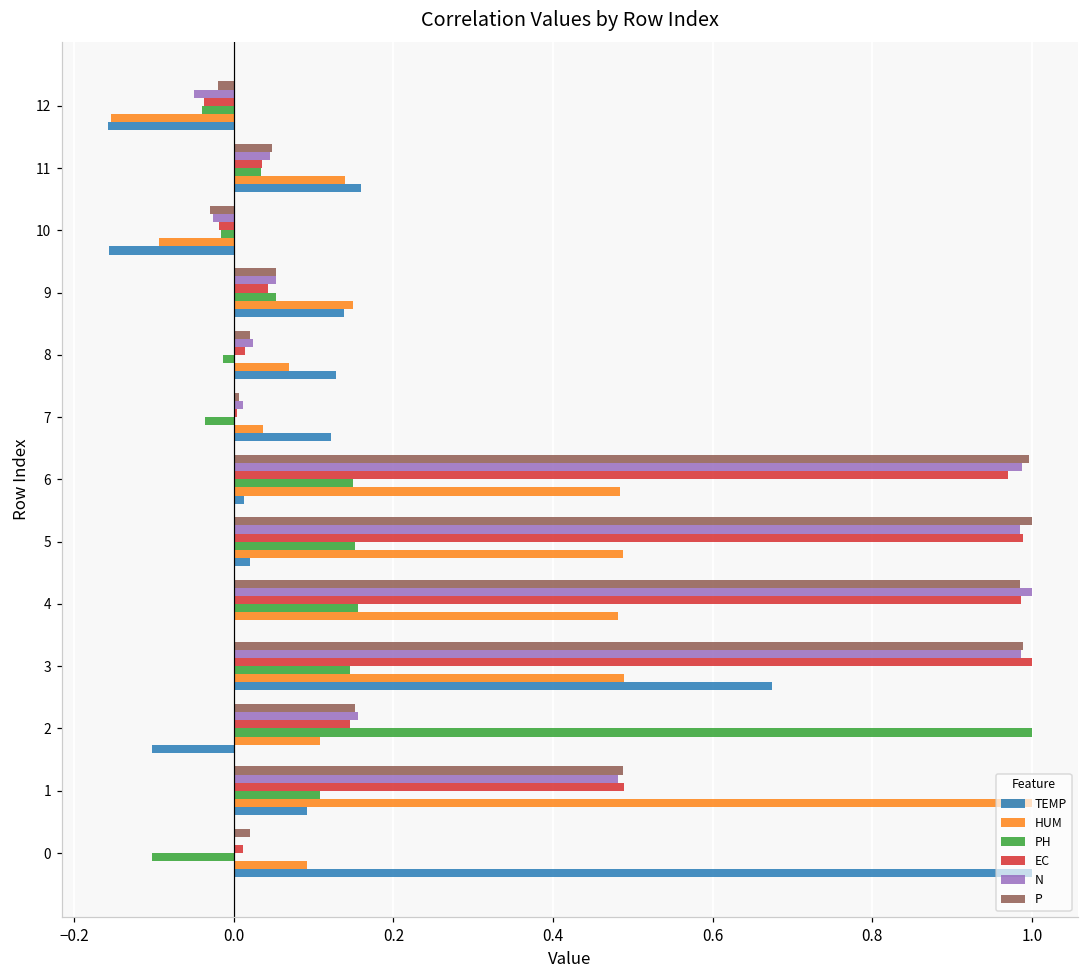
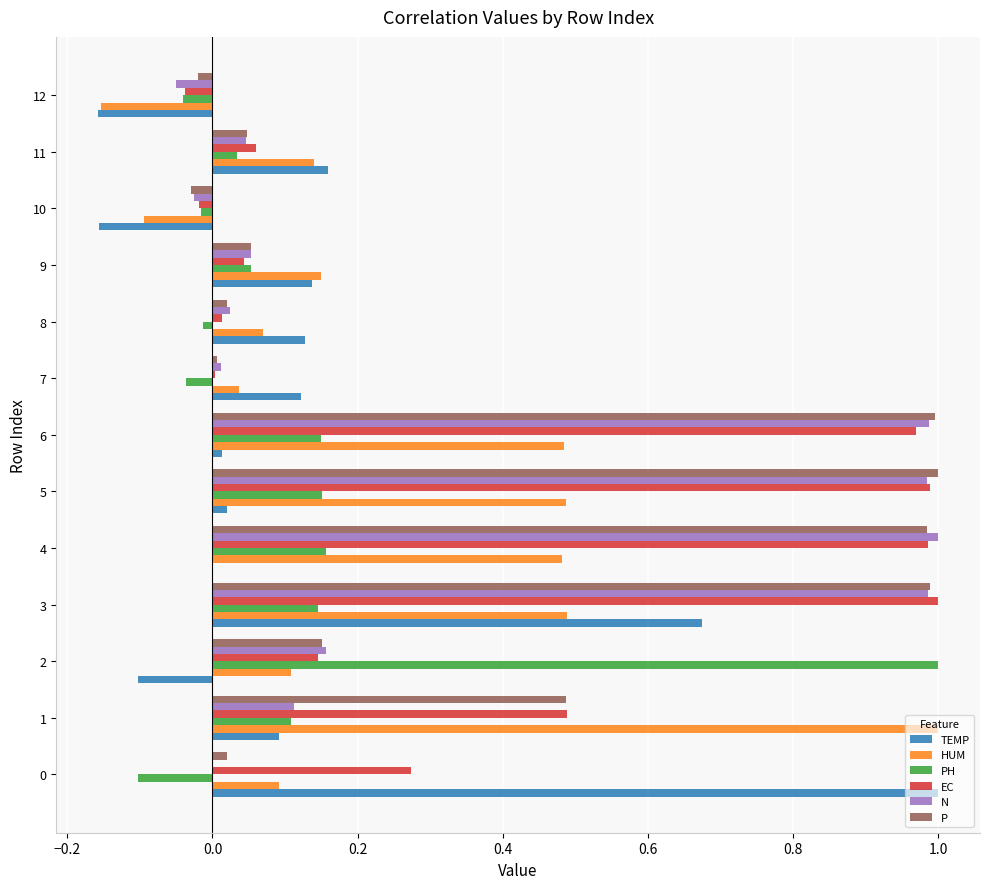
EC, 11: 0.03 -> 0.06
N, 1: 0.48 -> 0.11
EC, 0: 0.01 -> 0.27
